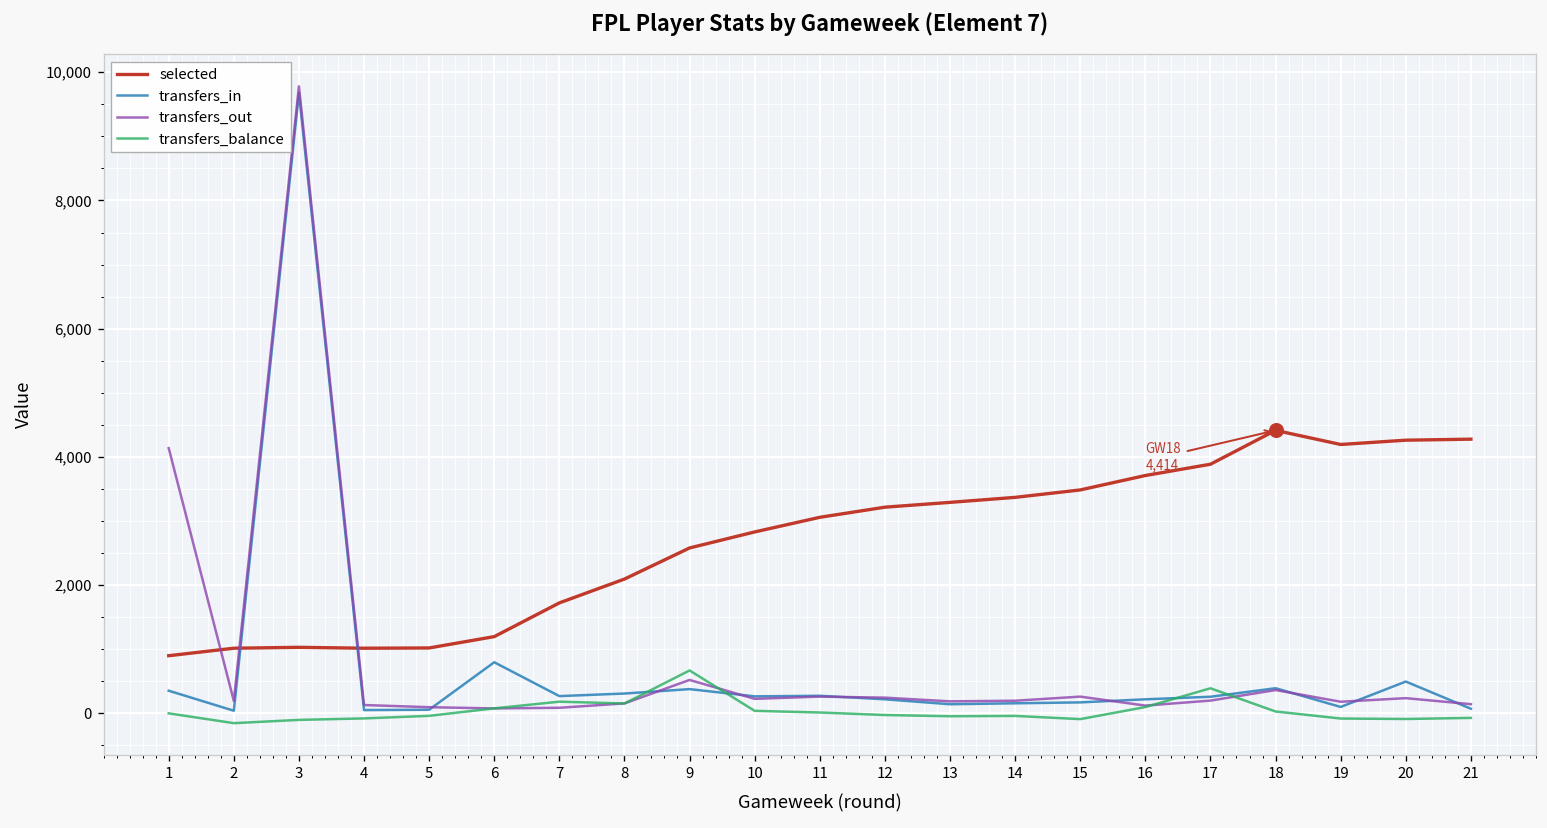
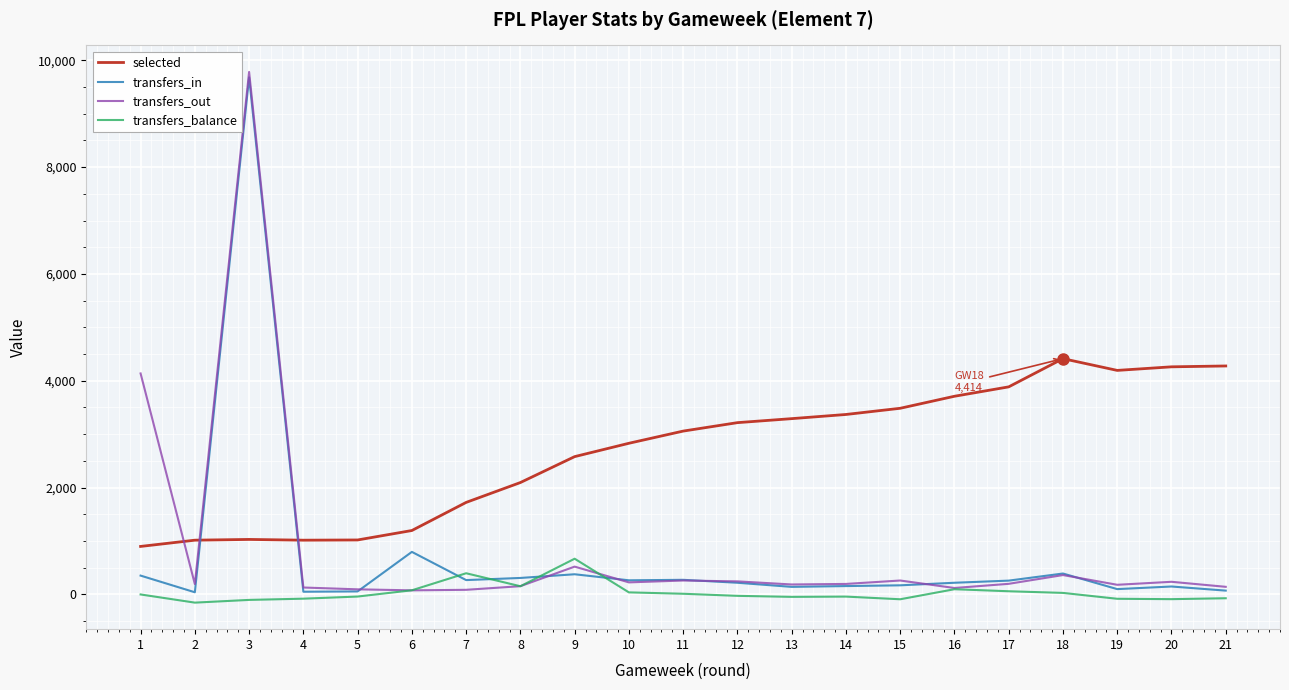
transfers_balance, 7: 200 -> 400
transfers_balance, 17: 400 -> 100
transfers_in, 20: 500 -> 100
